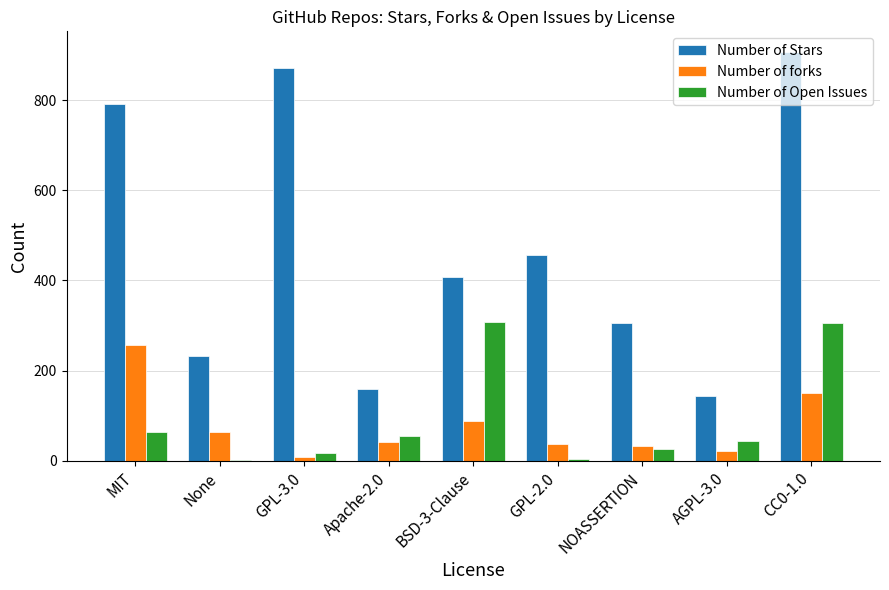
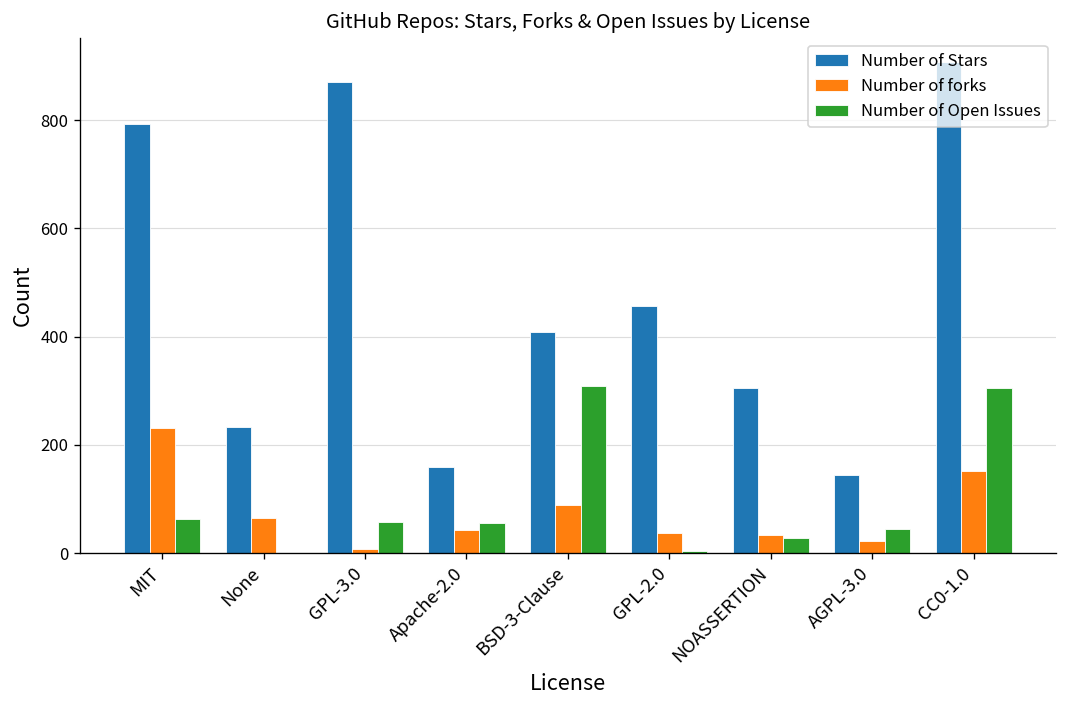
Number of forks, MIT: 260 -> 230
Number of Open Issues, GPL-3.0: 20 -> 60
